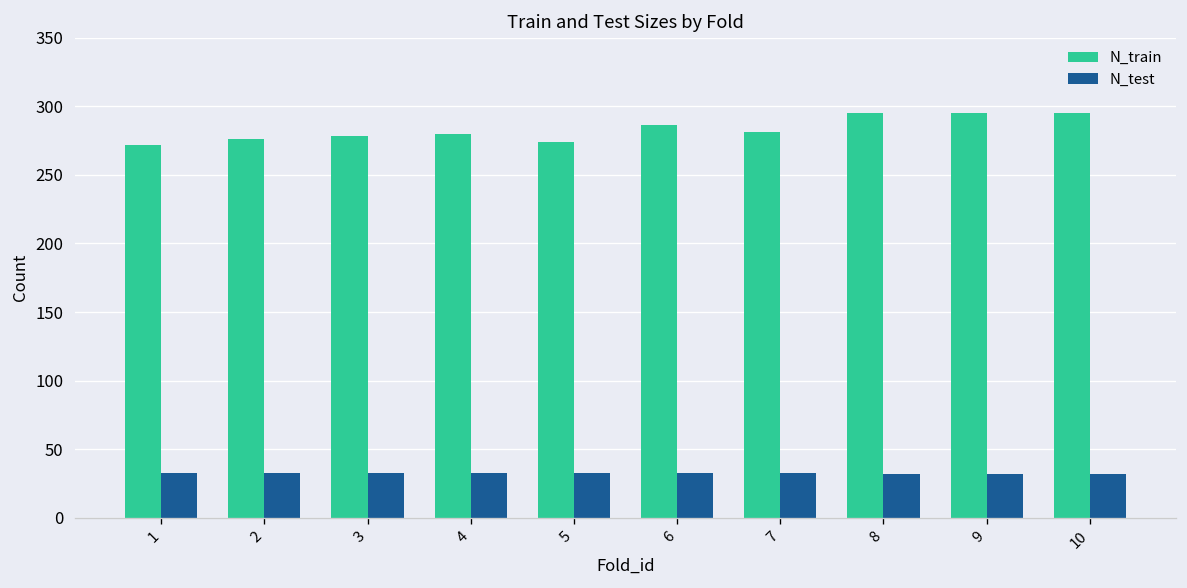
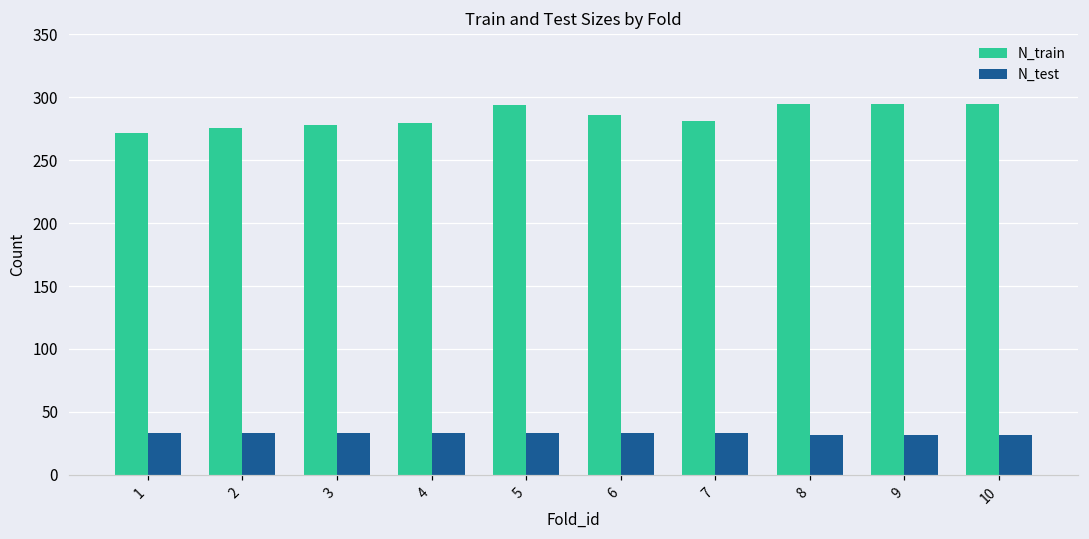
N_train, 5: 274 -> 294
